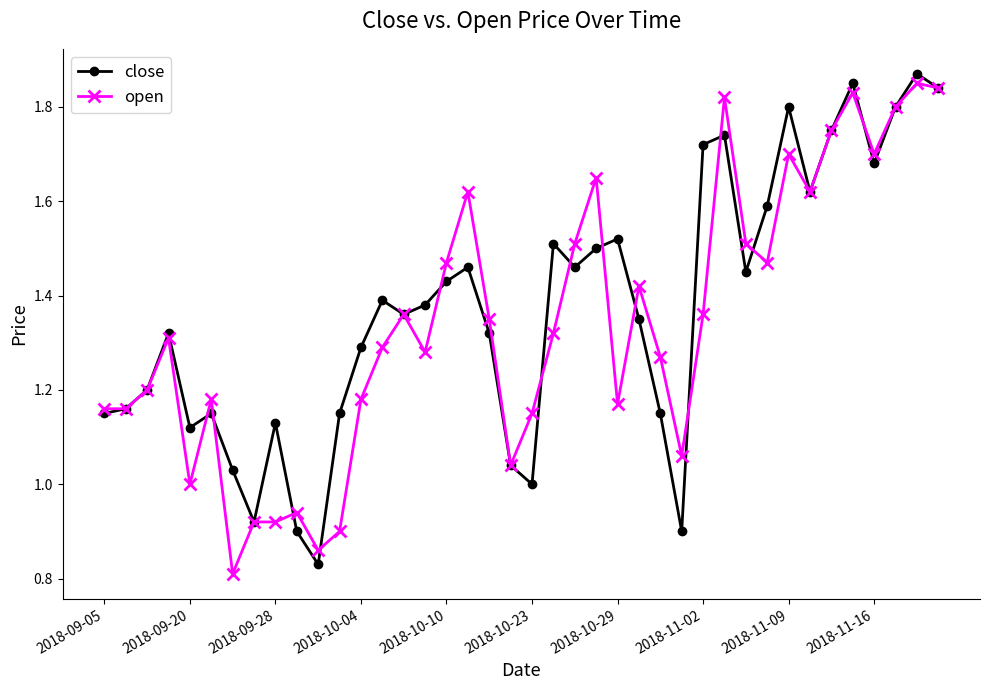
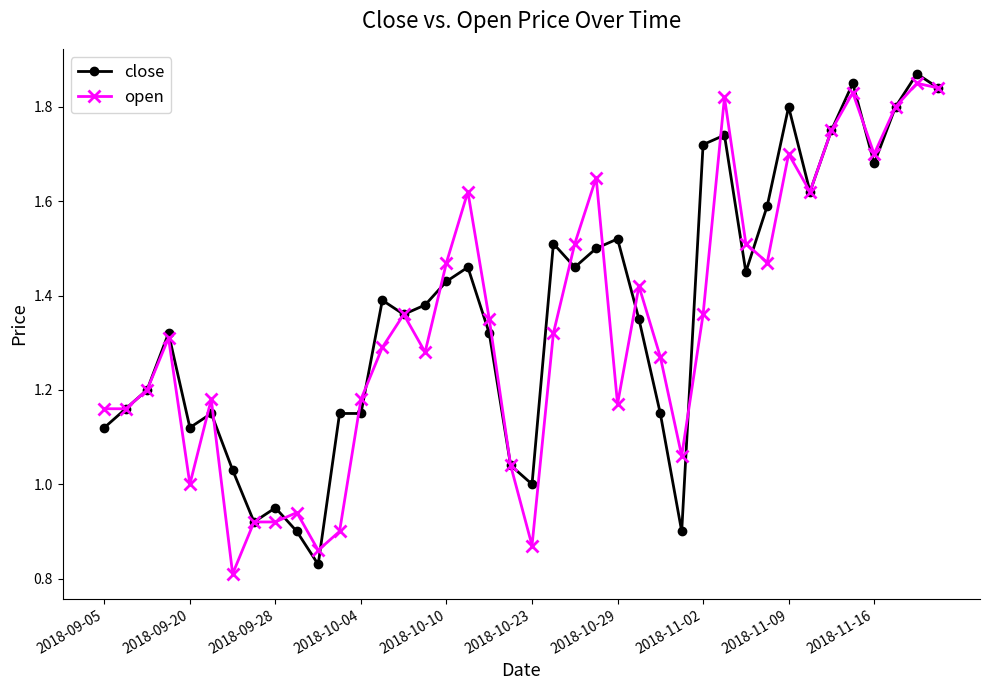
close, 2018-09-05: 1.15 -> 1.12
close, 2018-09-28: 1.13 -> 0.95
close, 2018-10-04: 1.29 -> 1.15
open, 2018-10-23: 1.15 -> 0.87
